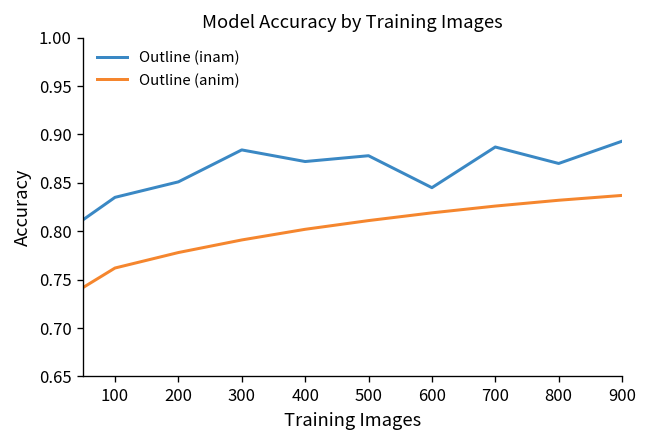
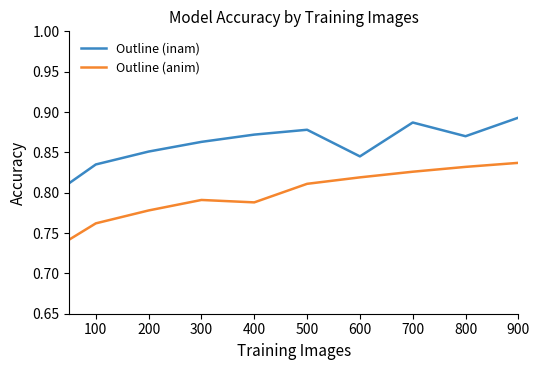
Outline (inam), 300: 0.88 -> 0.86
Outline (anim), 400: 0.80 -> 0.79
